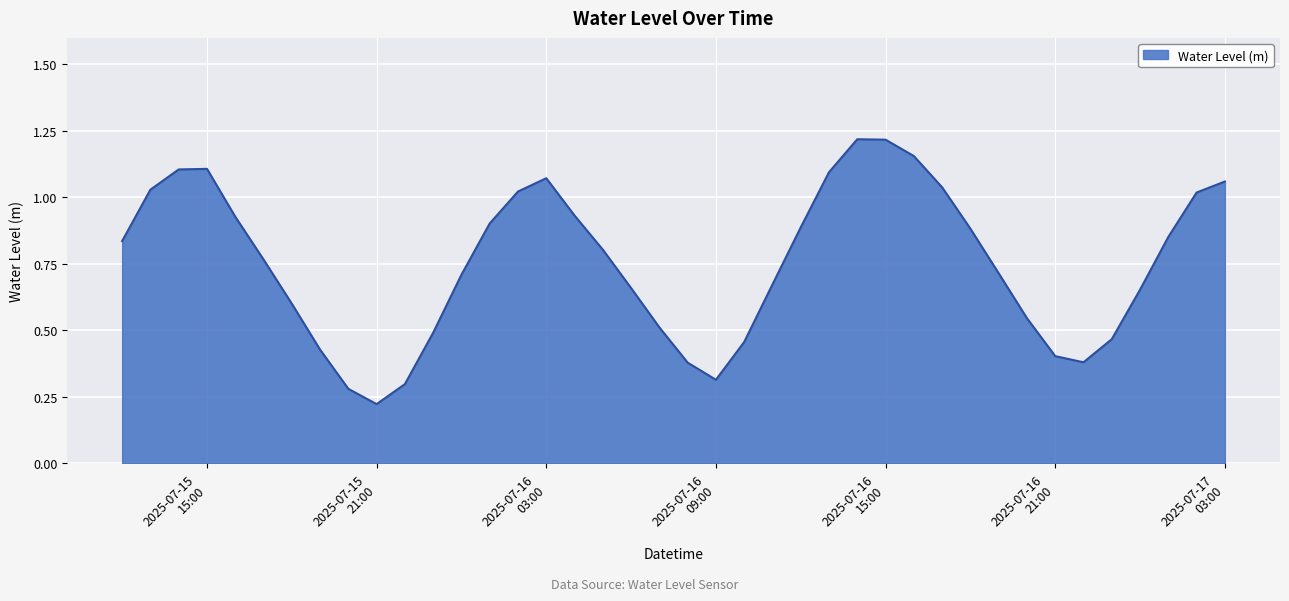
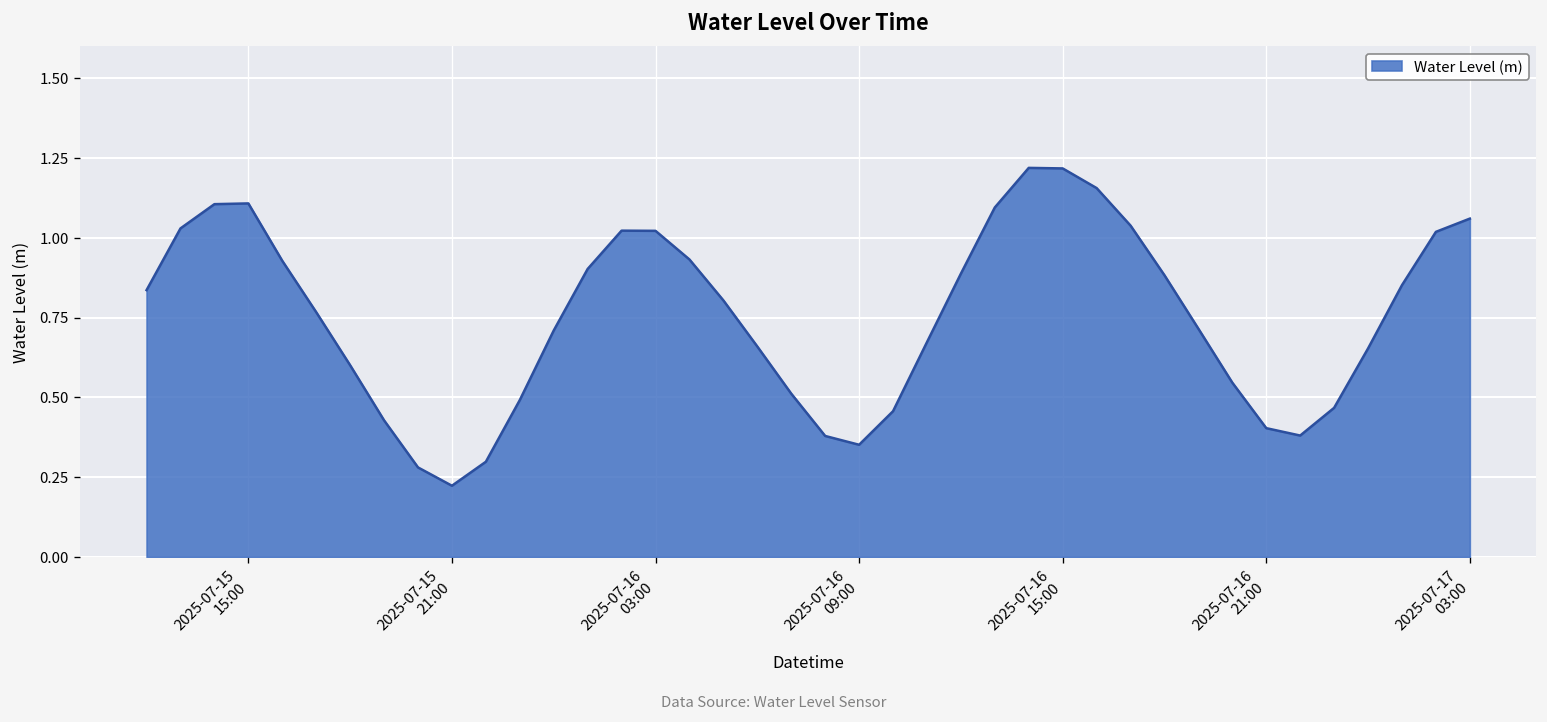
2025-07-16 03:00: 1.07 -> 1.02
2025-07-16 09:00: 0.31 -> 0.35
